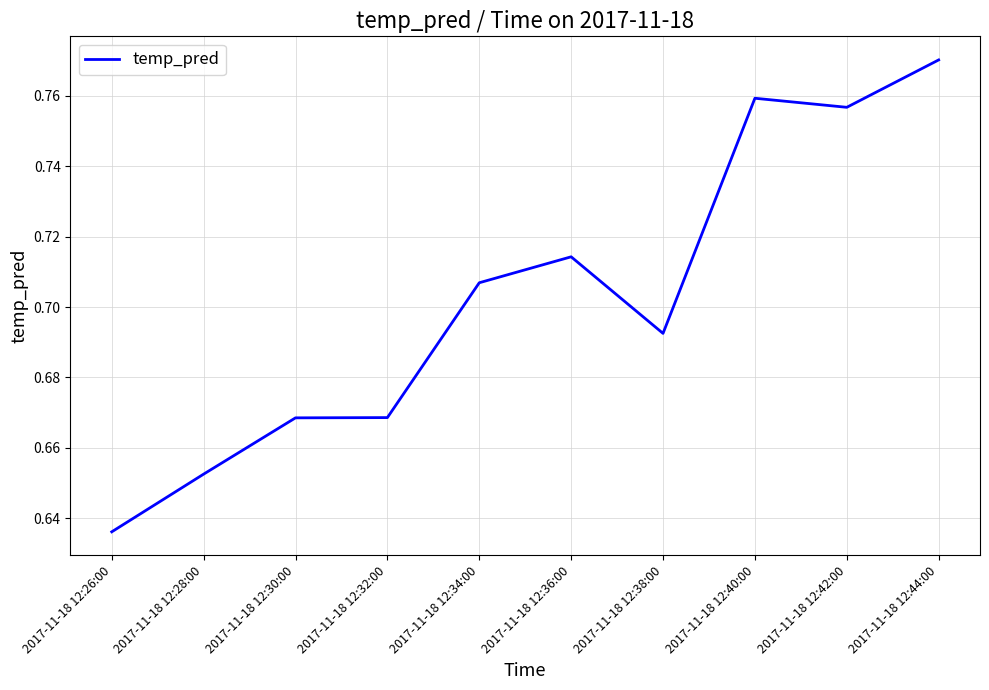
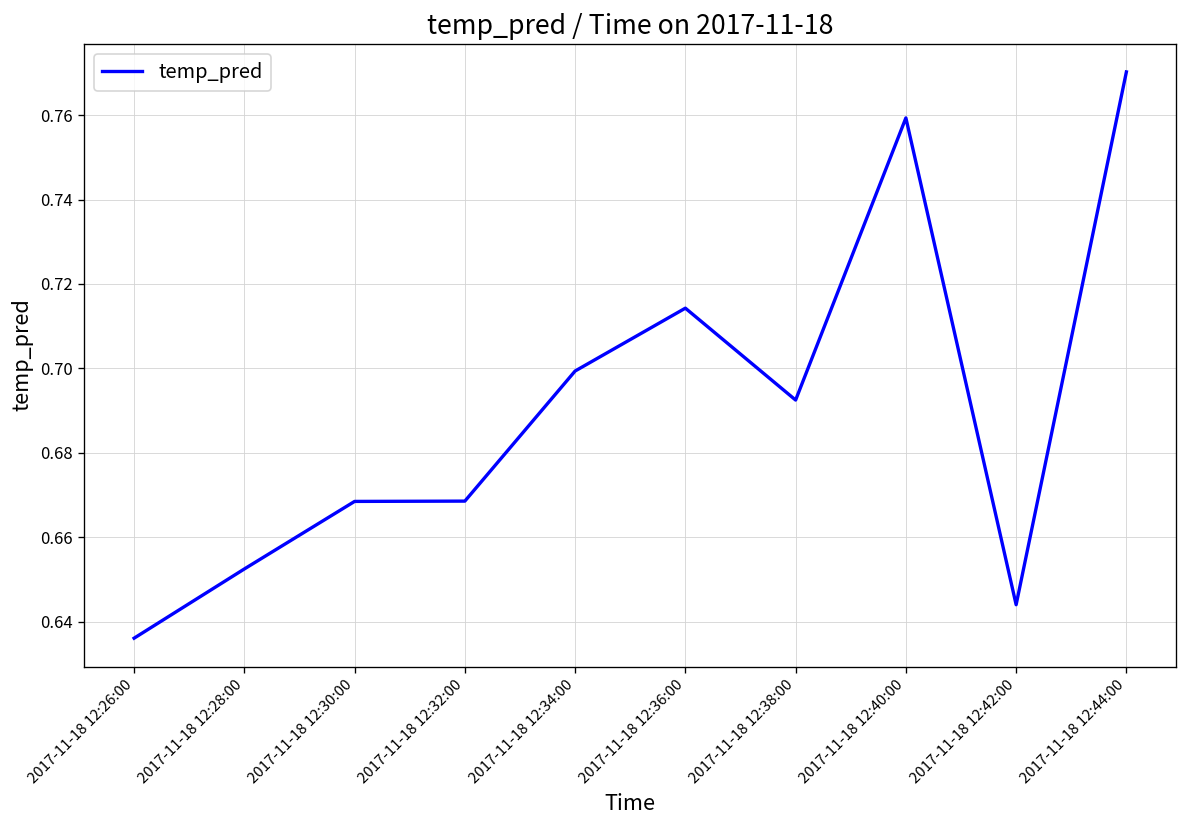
2017-11-18 12:34:00: 0.707 -> 0.699
2017-11-18 12:42:00: 0.757 -> 0.644
